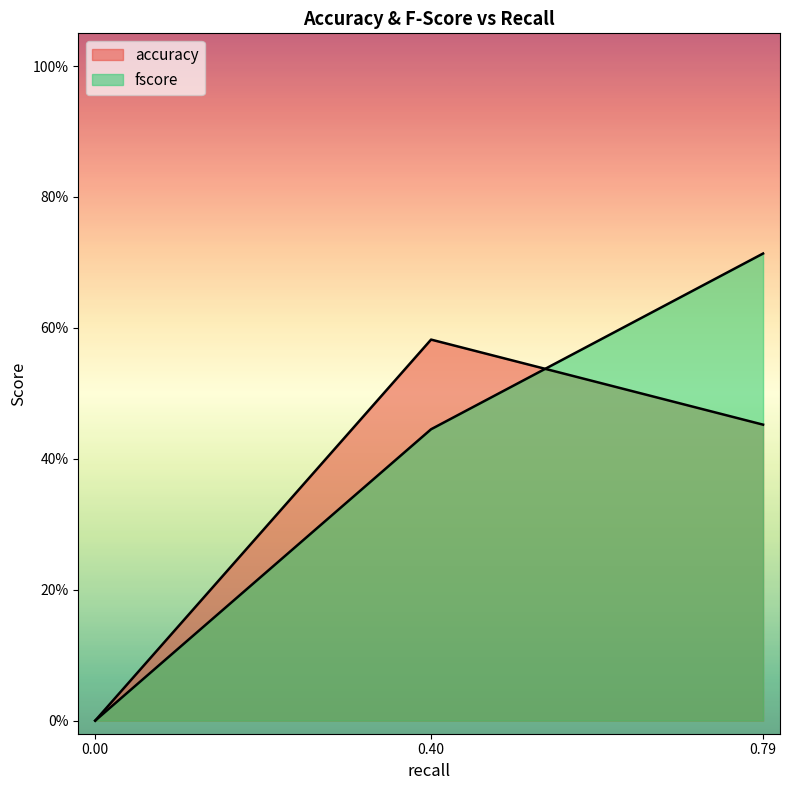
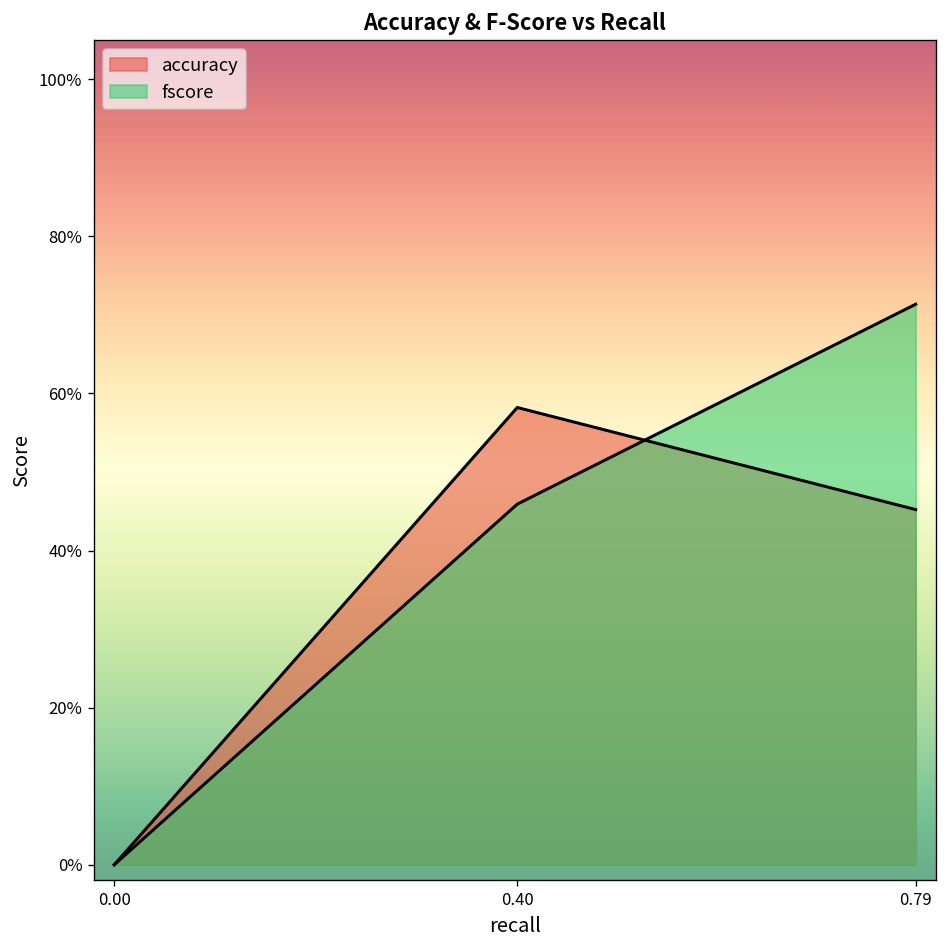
fscore, 0.40: 45% -> 46%
